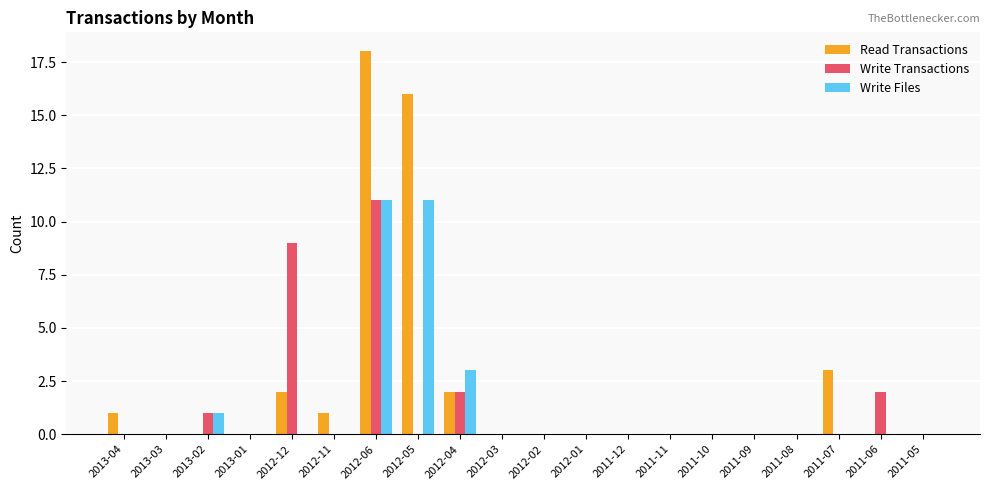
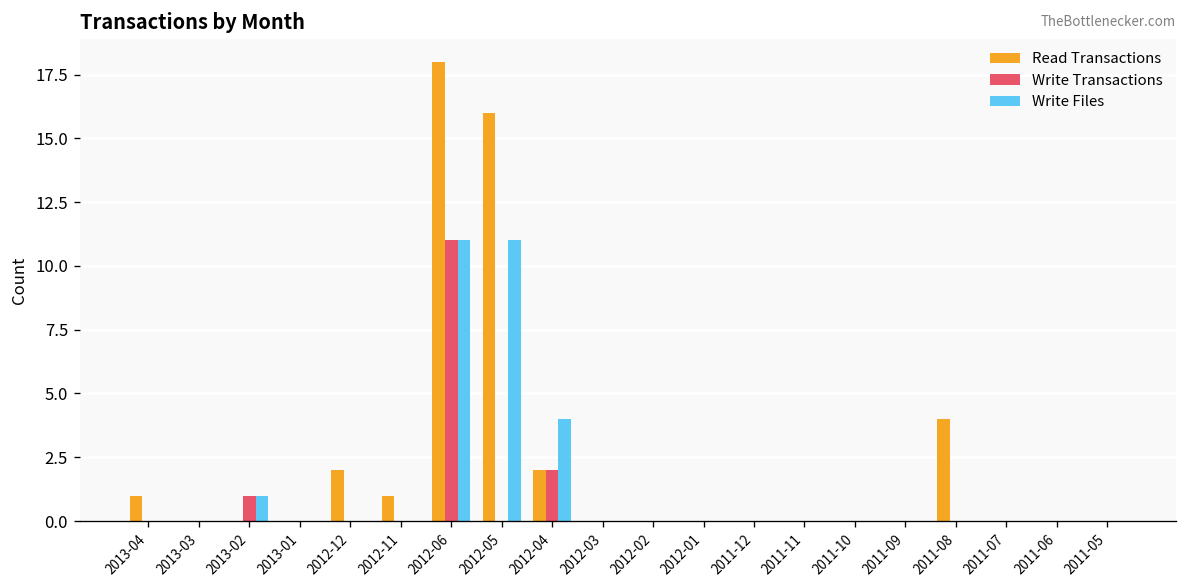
Write Transactions, 2012-12: 9 -> 0
Write Files, 2012-04: 3 -> 4
Read Transactions, 2011-08: 0 -> 4
Read Transactions, 2011-07: 3 -> 0
Write Transactions, 2011-06: 2 -> 0
